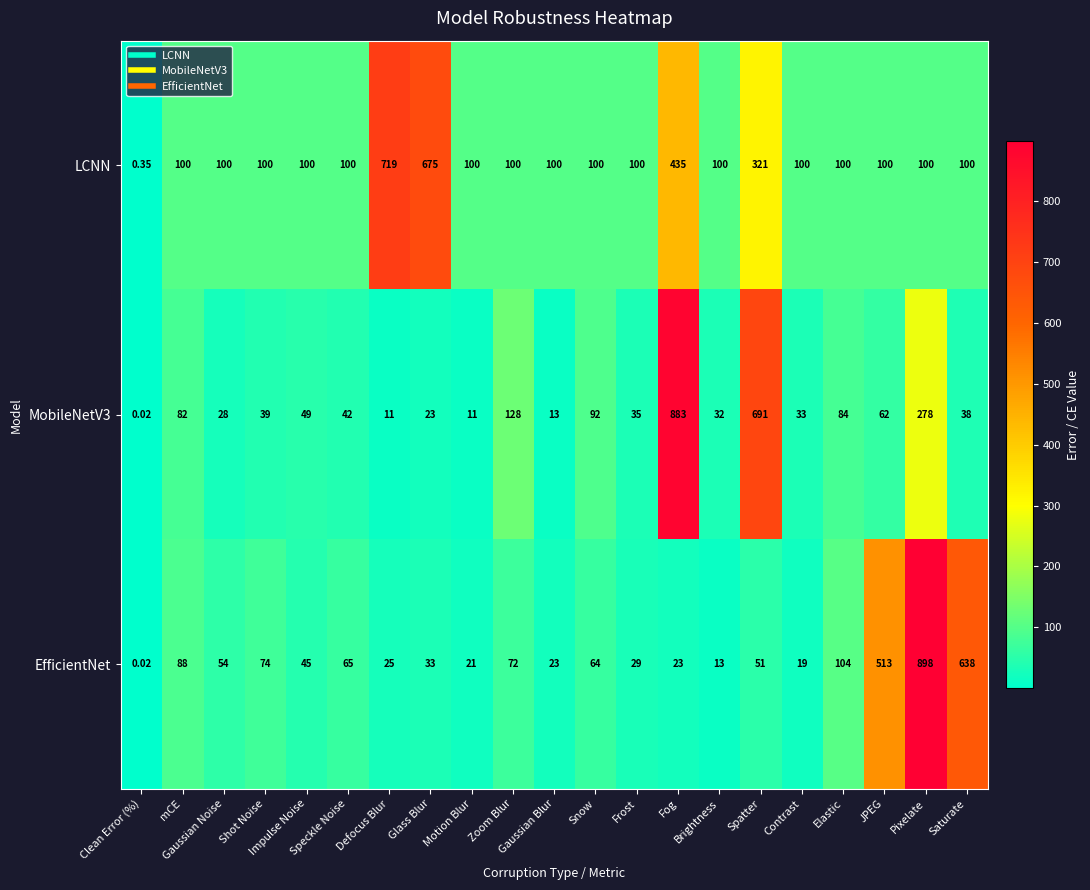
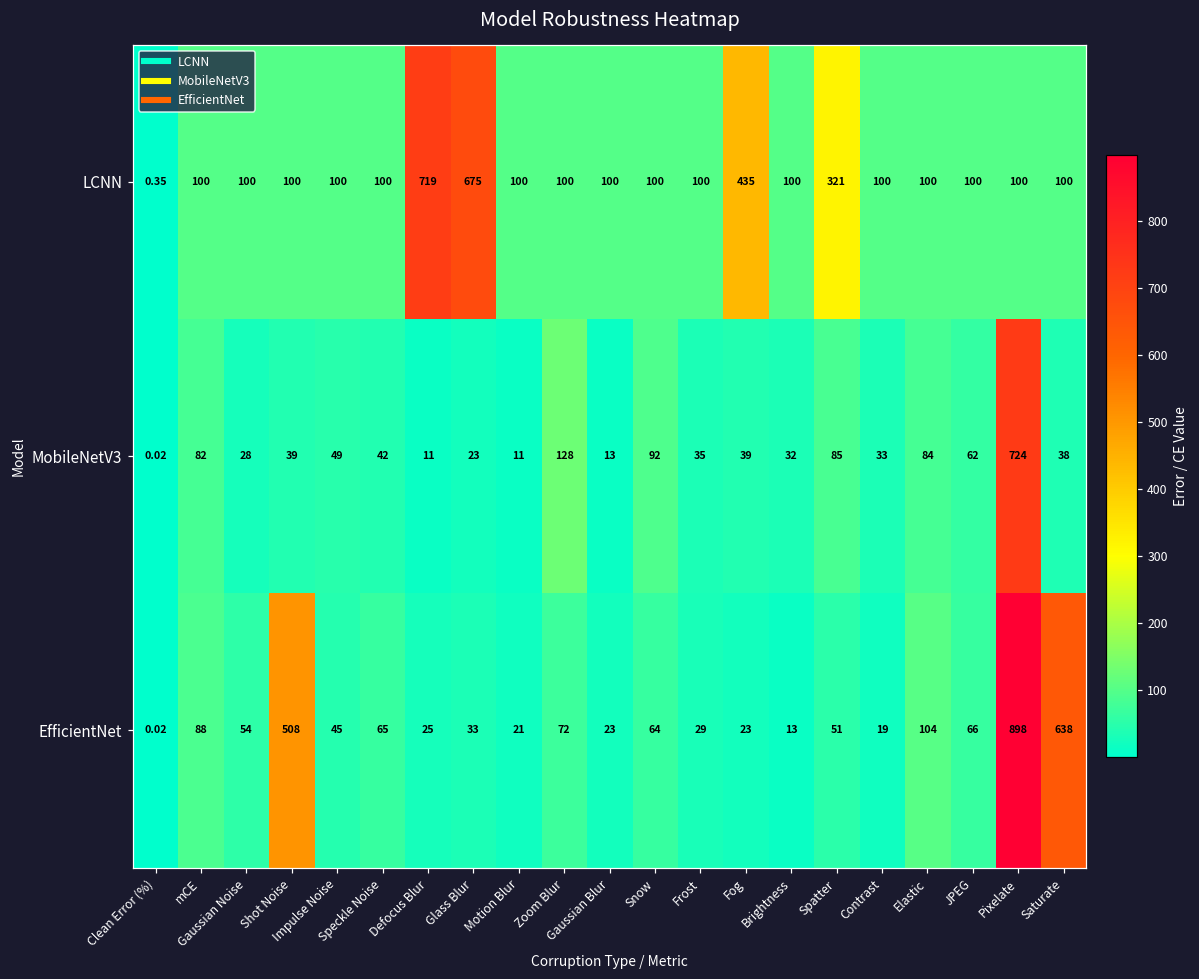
MobileNetV3, Fog: 883 -> 39
MobileNetV3, Spatter: 691 -> 85
MobileNetV3, Pixelate: 278 -> 724
EfficientNet, Shot Noise: 74 -> 508
EfficientNet, JPEG: 513 -> 66
